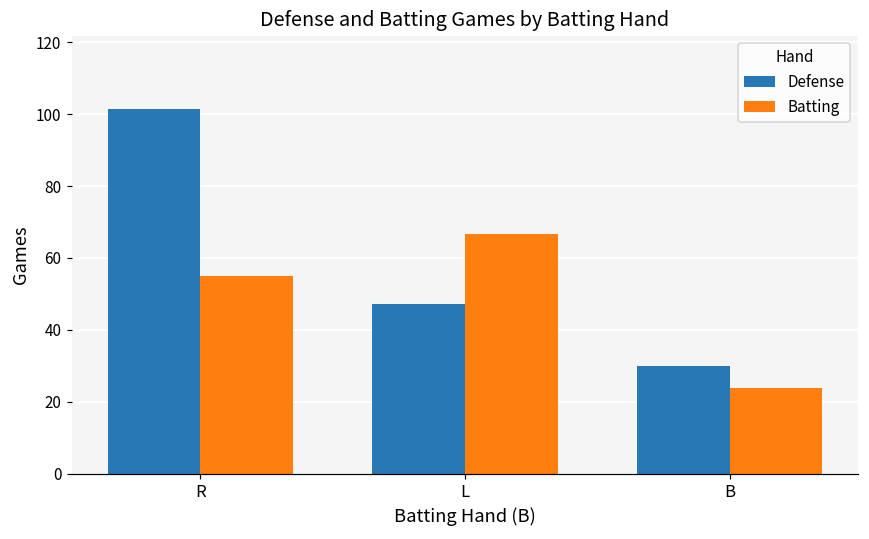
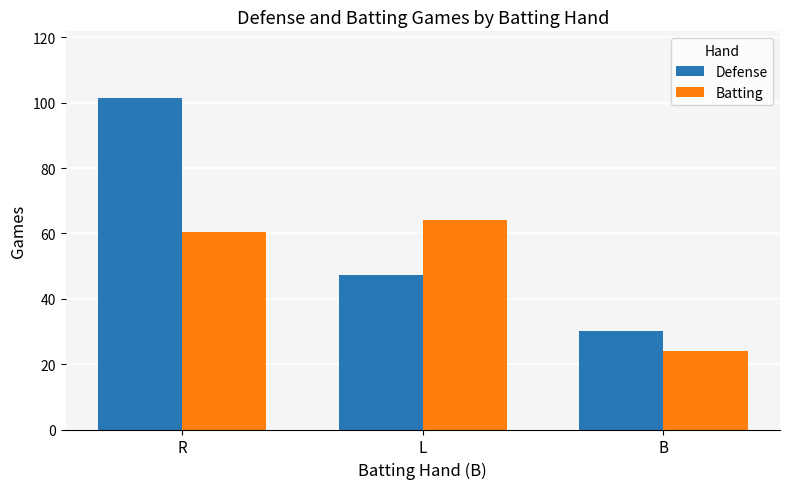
Batting, R: 55 -> 61
Batting, L: 67 -> 64
